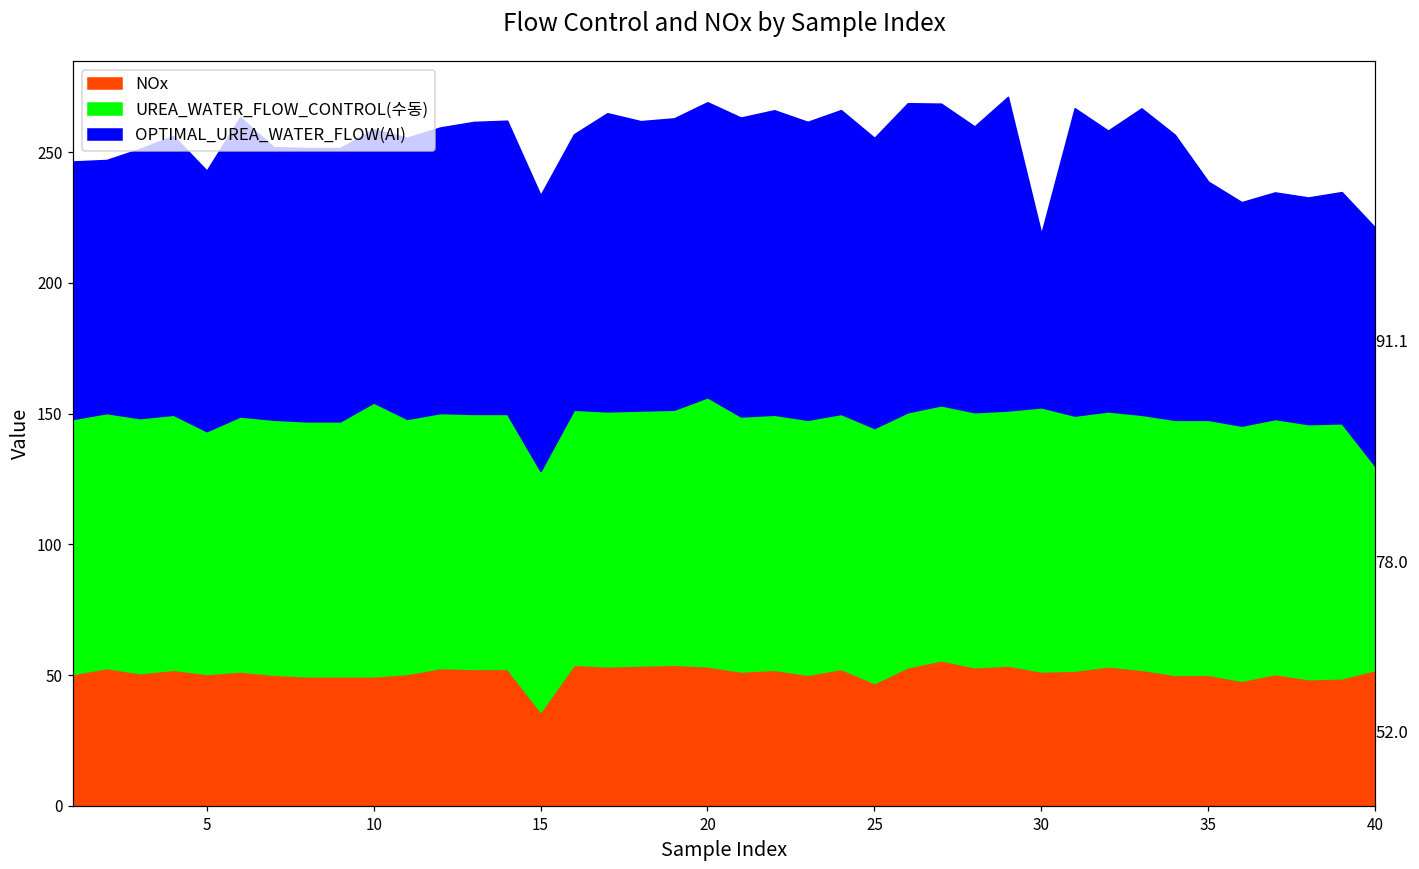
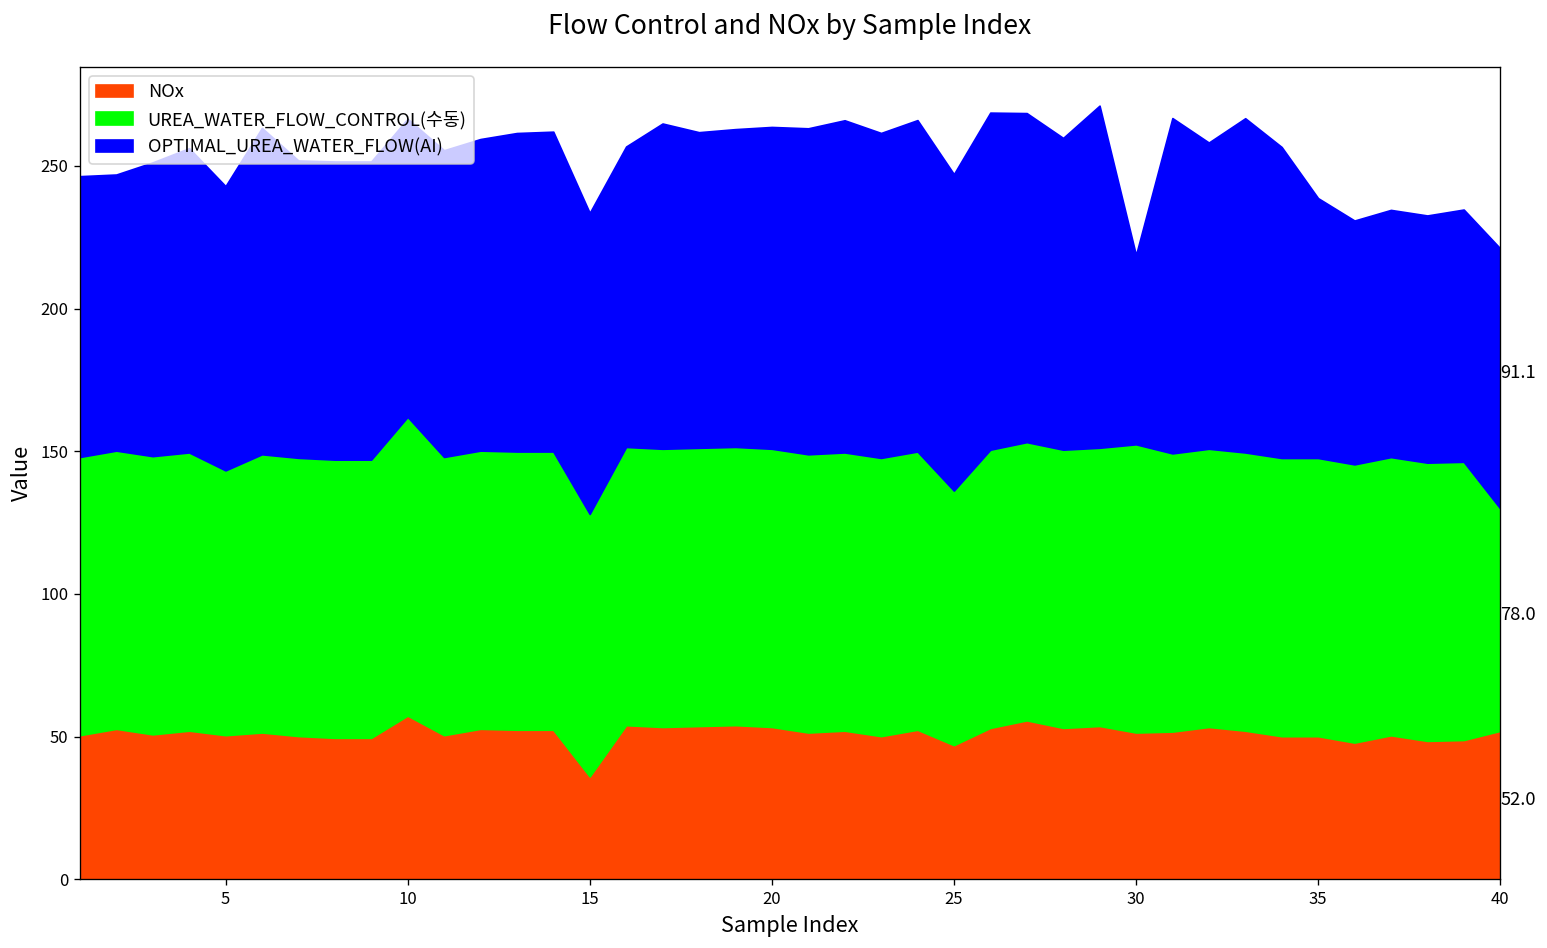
NOx, 10: 50 -> 57
UREA_WATER_FLOW_CONTROL(수동), 20: 103 -> 98
UREA_WATER_FLOW_CONTROL(수동), 25: 98 -> 89
